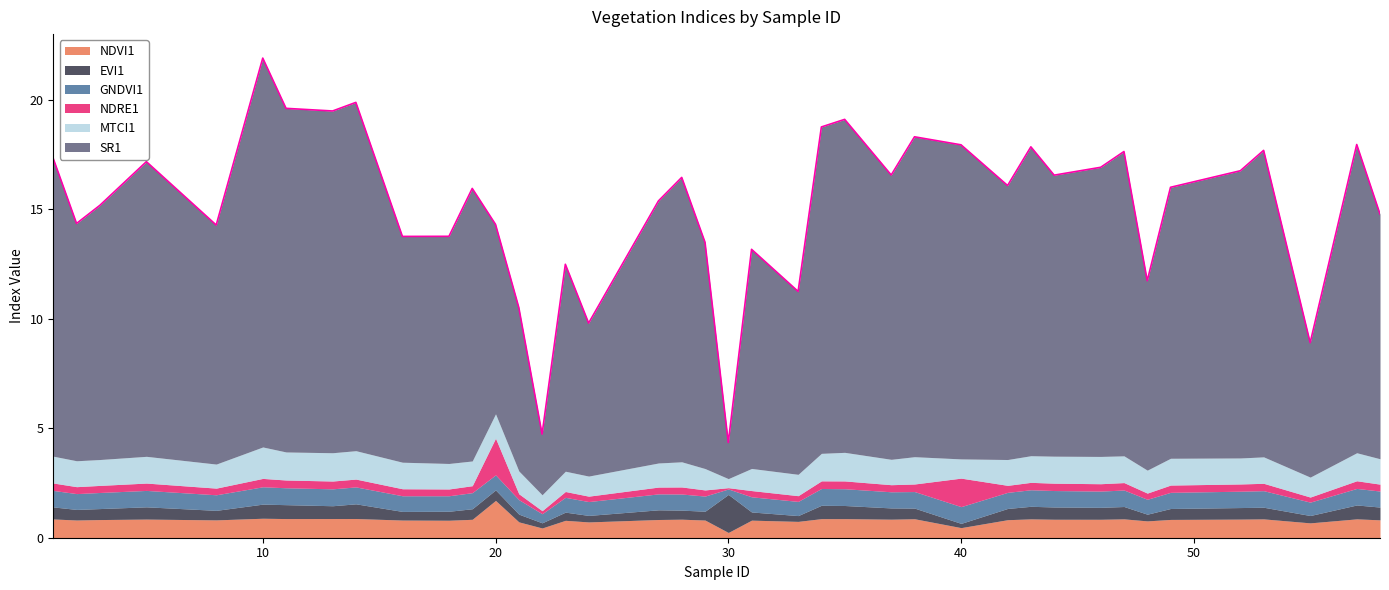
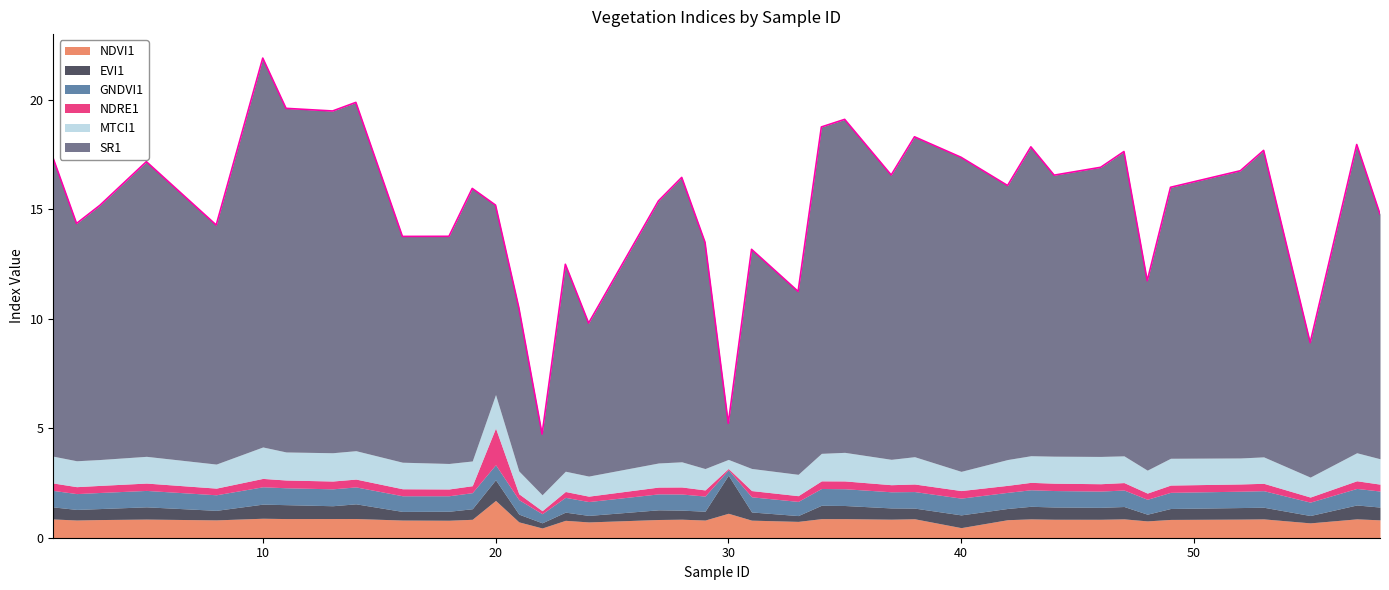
EVI1, 20: 0.5 -> 0.9
MTCI1, 20: 1.1 -> 1.5
NDVI1, 30: 0.2 -> 1.1
EVI1, 40: 0.2 -> 0.6
NDRE1, 40: 1.3 -> 0.3
